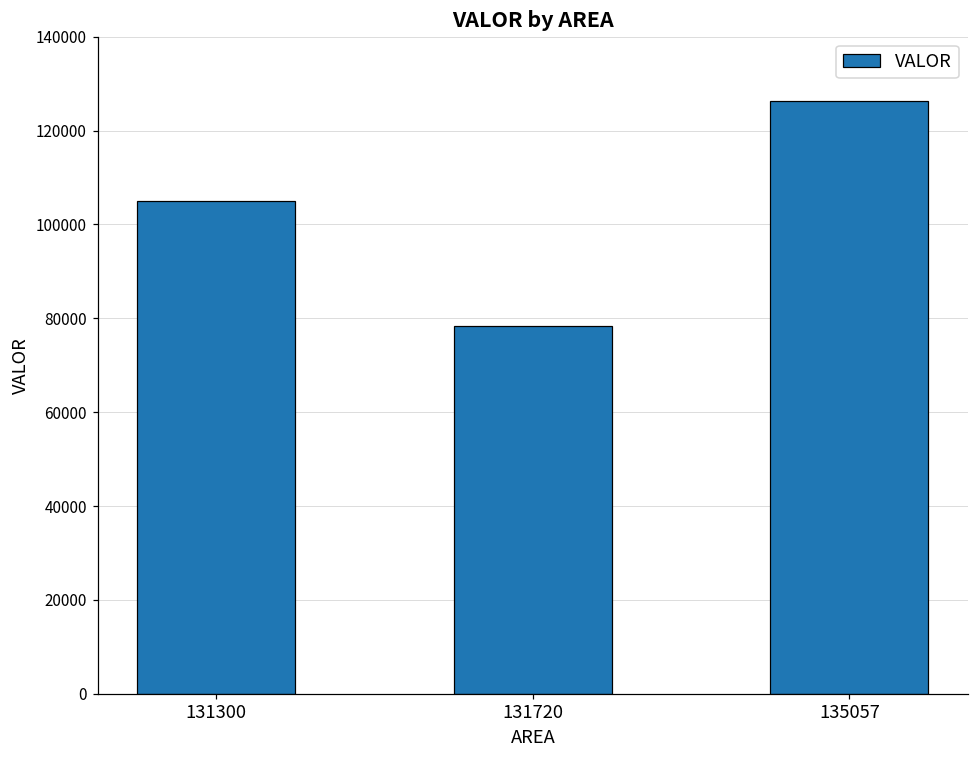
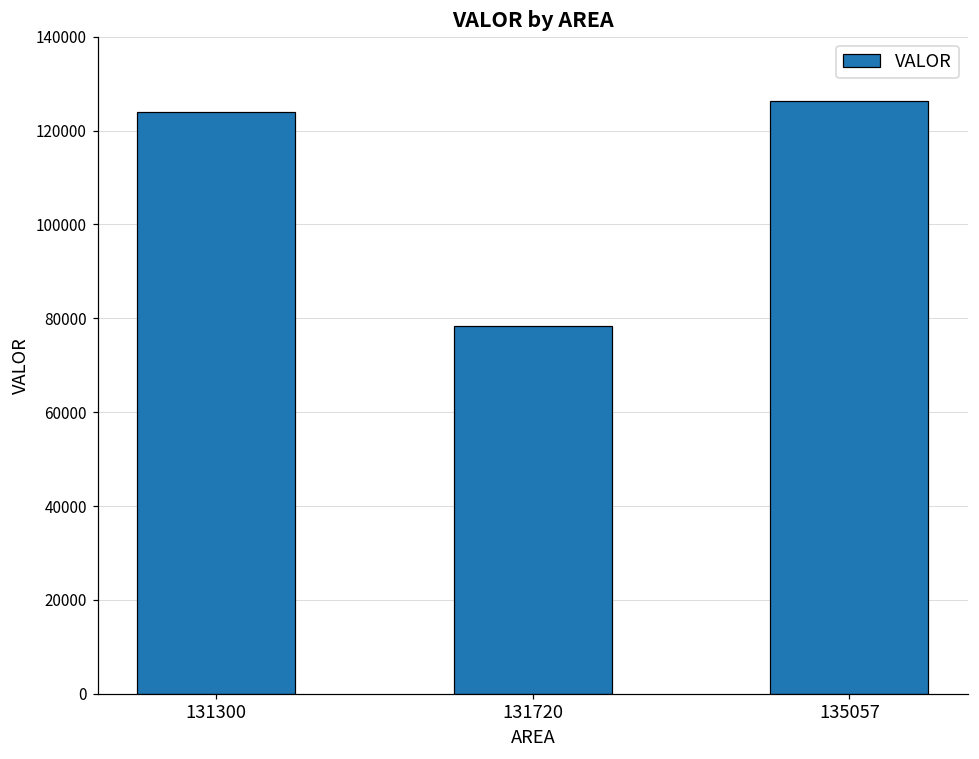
131300: 105000 -> 124000
